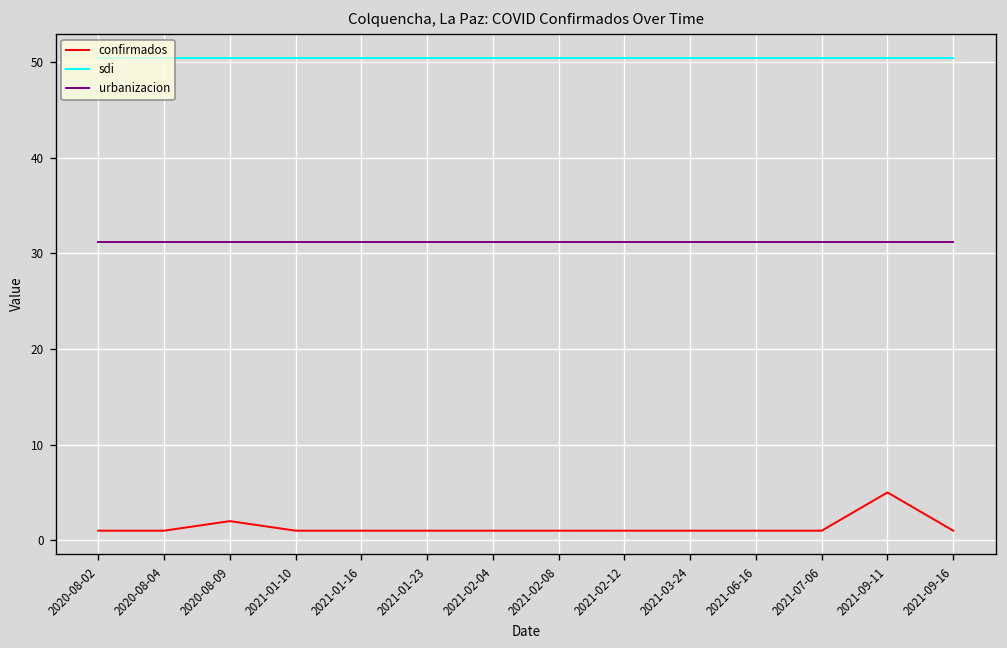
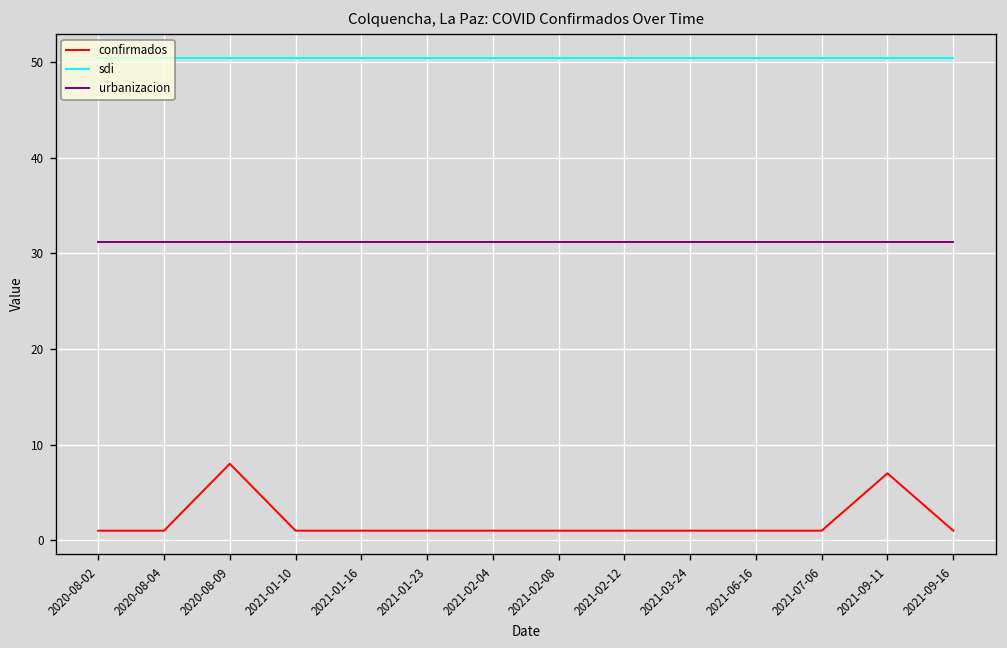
confirmados, 2020-08-09: 2 -> 8
confirmados, 2021-09-11: 5 -> 7
